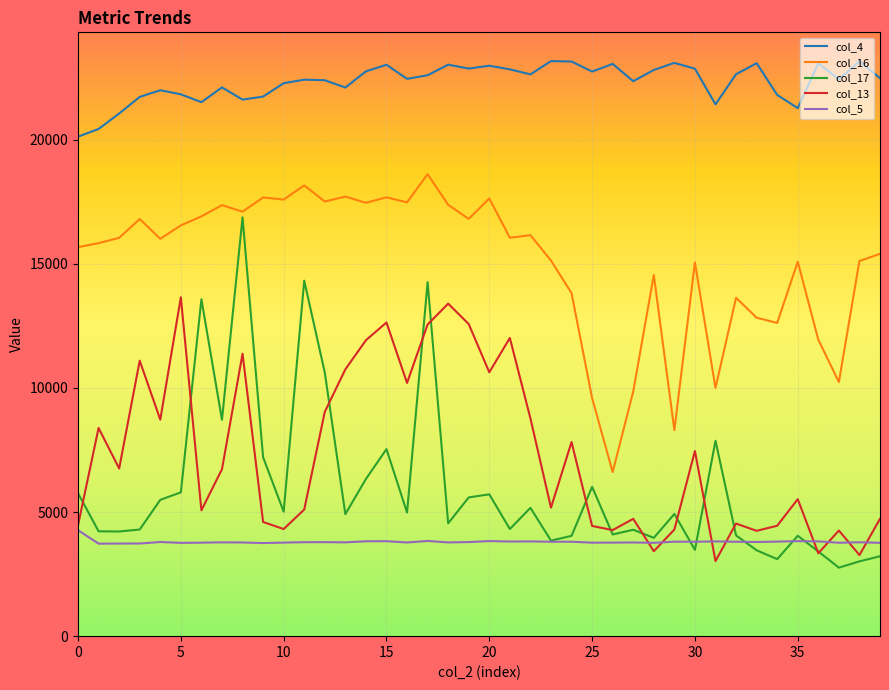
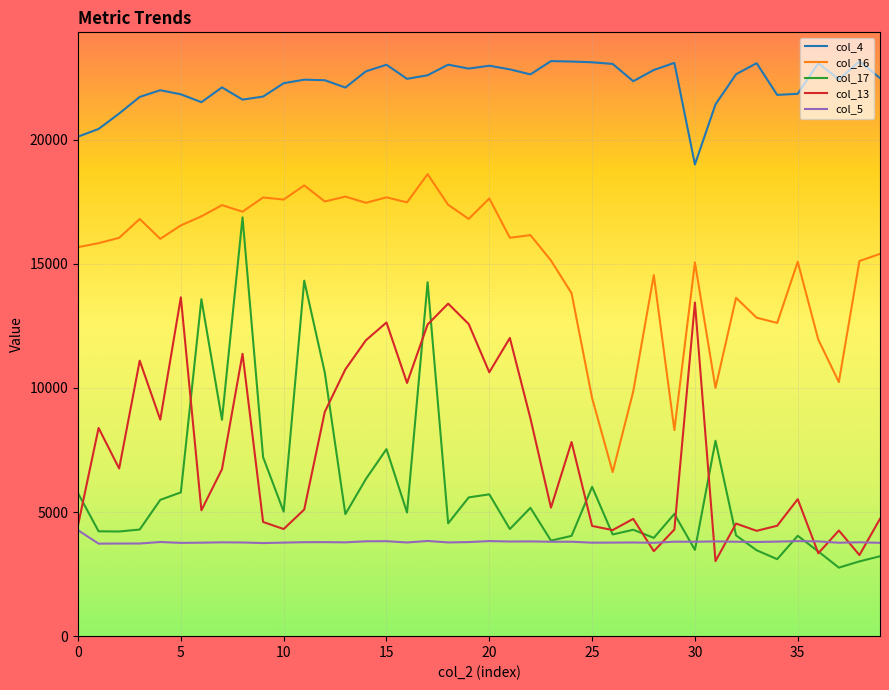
col_4, 25: 22700 -> 23100
col_4, 30: 22900 -> 19000
col_13, 30: 7500 -> 13400
col_4, 35: 21300 -> 21800
